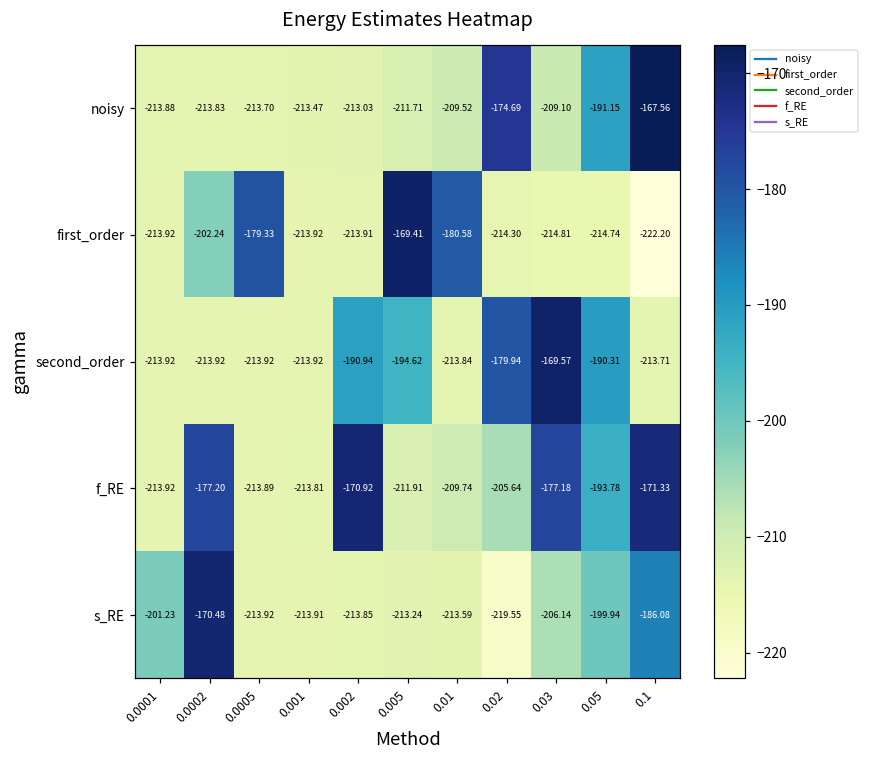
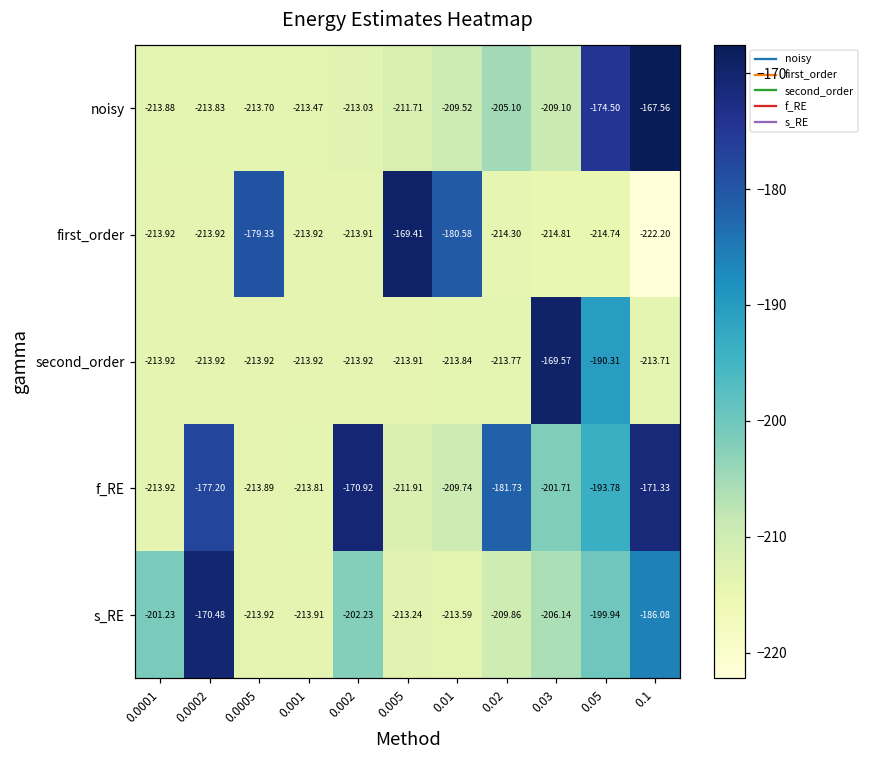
noisy, 0.02: -174.69 -> -205.10
noisy, 0.05: -191.15 -> -174.50
first_order, 0.0002: -202.24 -> -213.92
second_order, 0.002: -190.94 -> -213.92
second_order, 0.005: -194.62 -> -213.91
second_order, 0.02: -179.94 -> -213.77
f_RE, 0.02: -205.64 -> -181.73
f_RE, 0.03: -177.18 -> -201.71
s_RE, 0.002: -213.85 -> -202.23
s_RE, 0.02: -219.55 -> -209.86
